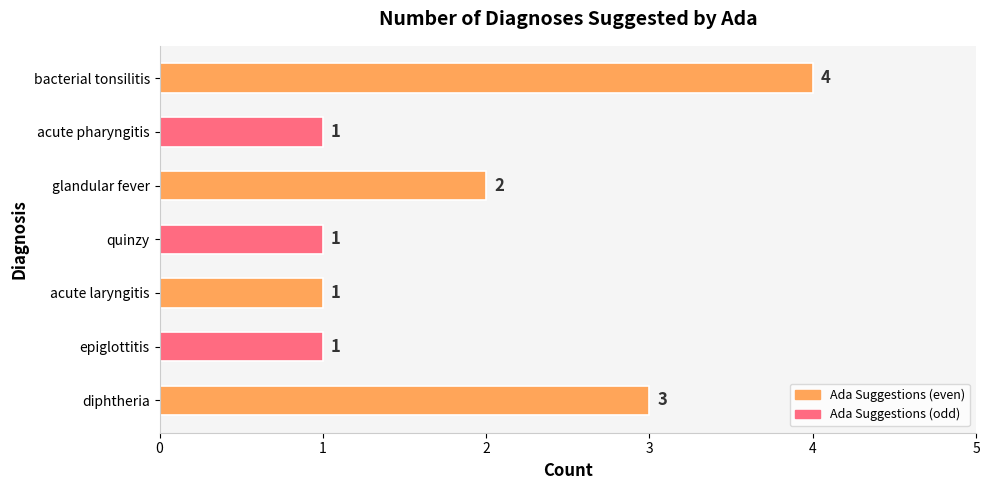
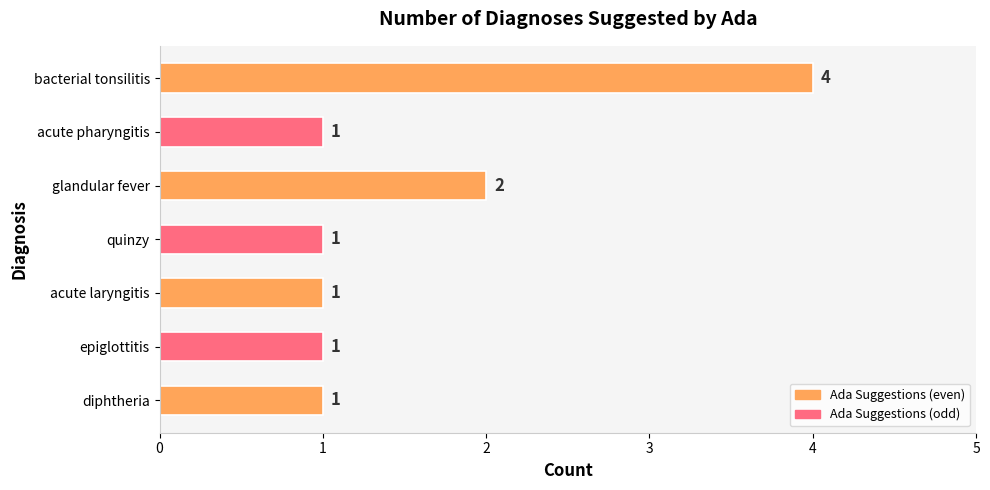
diphtheria: 3 -> 1
